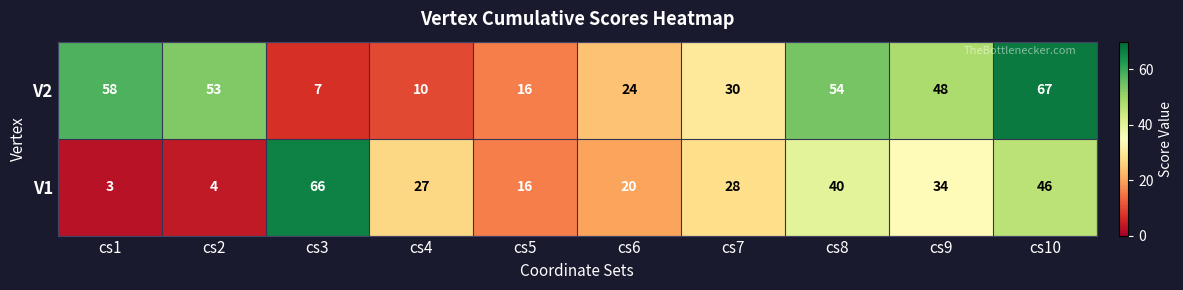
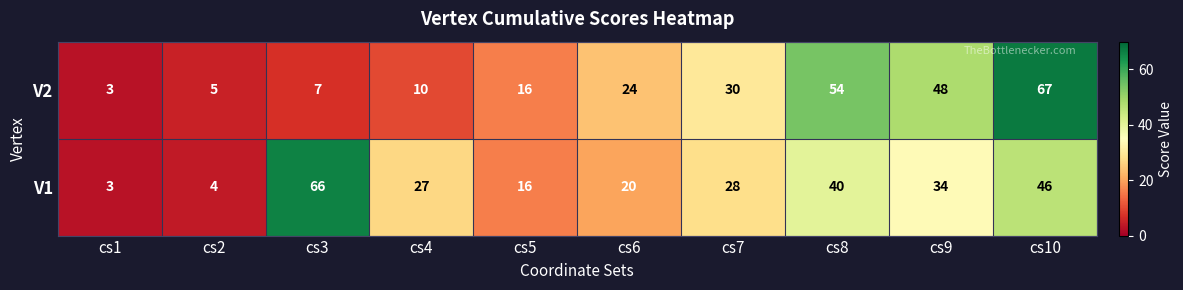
V2, cs1: 58 -> 3
V2, cs2: 53 -> 5
